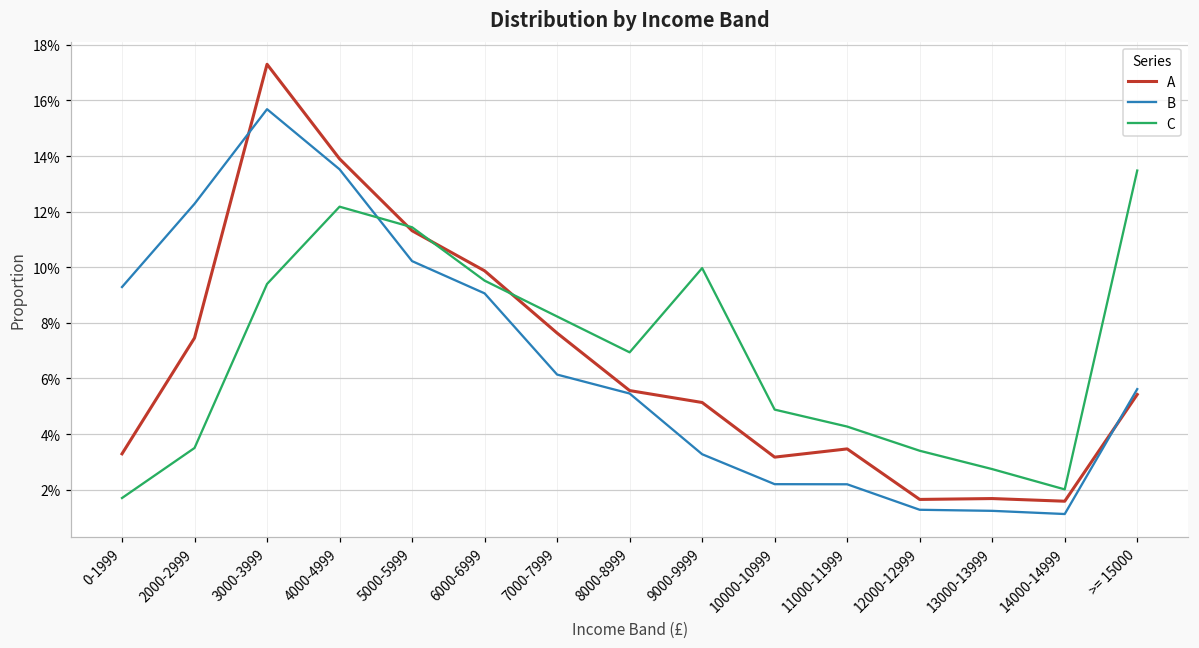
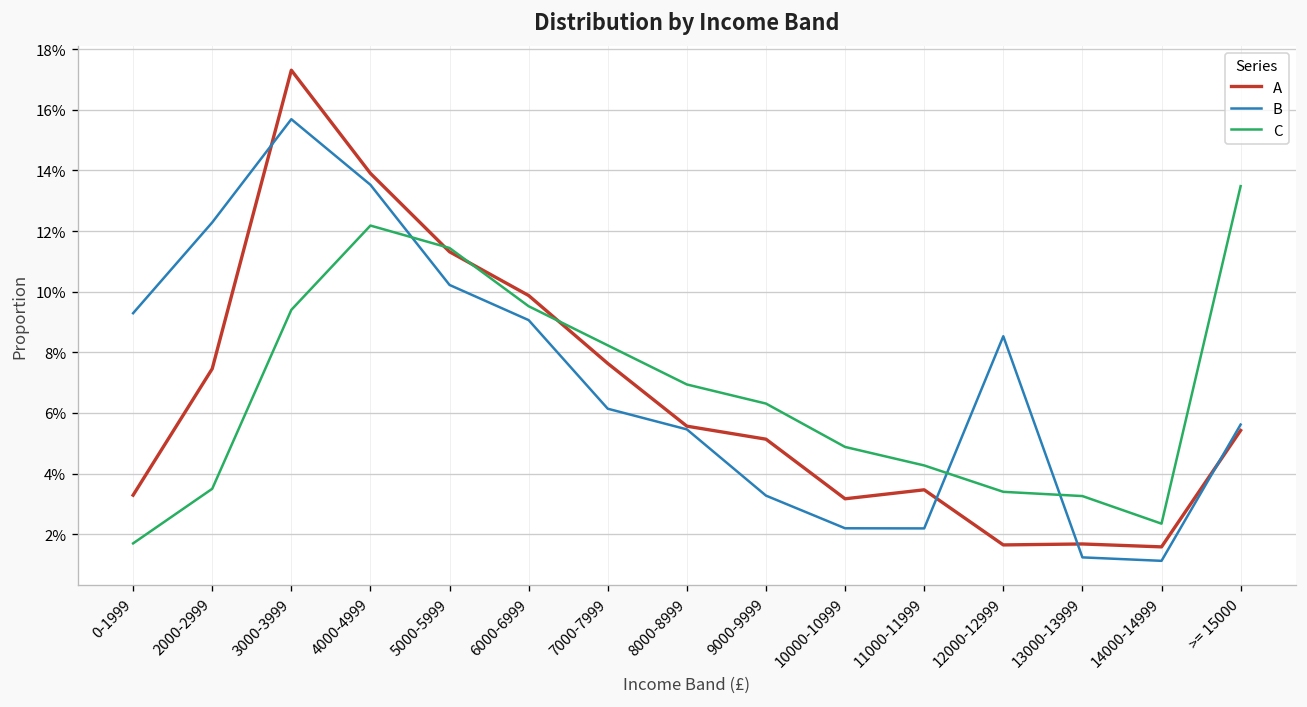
C, 9000-9999: 10.0% -> 6.3%
B, 12000-12999: 1.3% -> 8.5%
C, 13000-13999: 2.7% -> 3.3%
C, 14000-14999: 2.0% -> 2.4%
